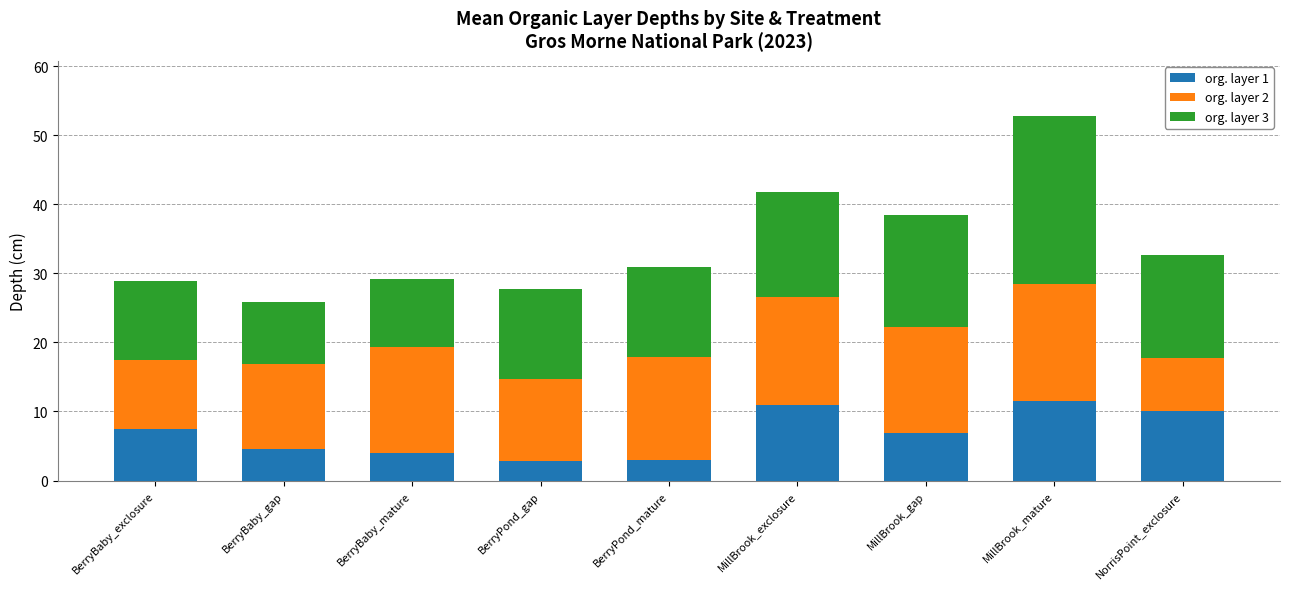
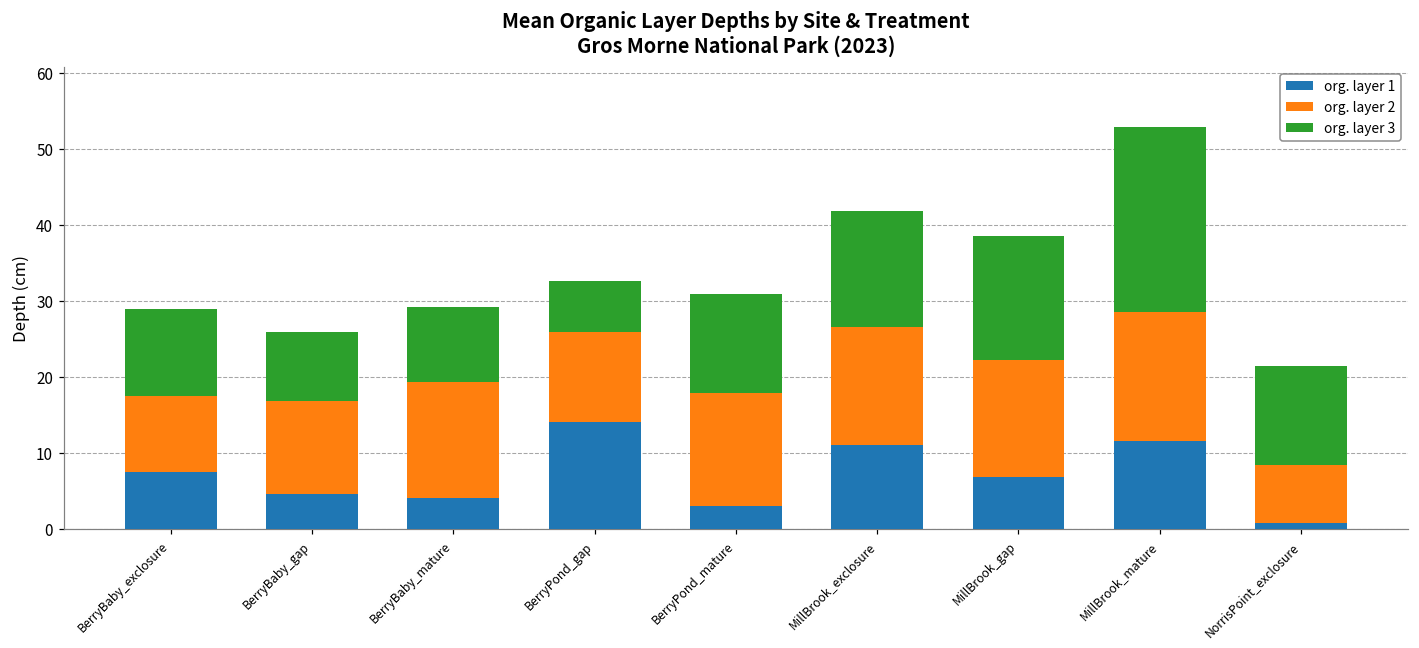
org. layer 1, BerryPond_gap: 3 -> 14
org. layer 3, BerryPond_gap: 13 -> 7
org. layer 1, NorrisPoint_exclosure: 10 -> 1
org. layer 3, NorrisPoint_exclosure: 15 -> 13
